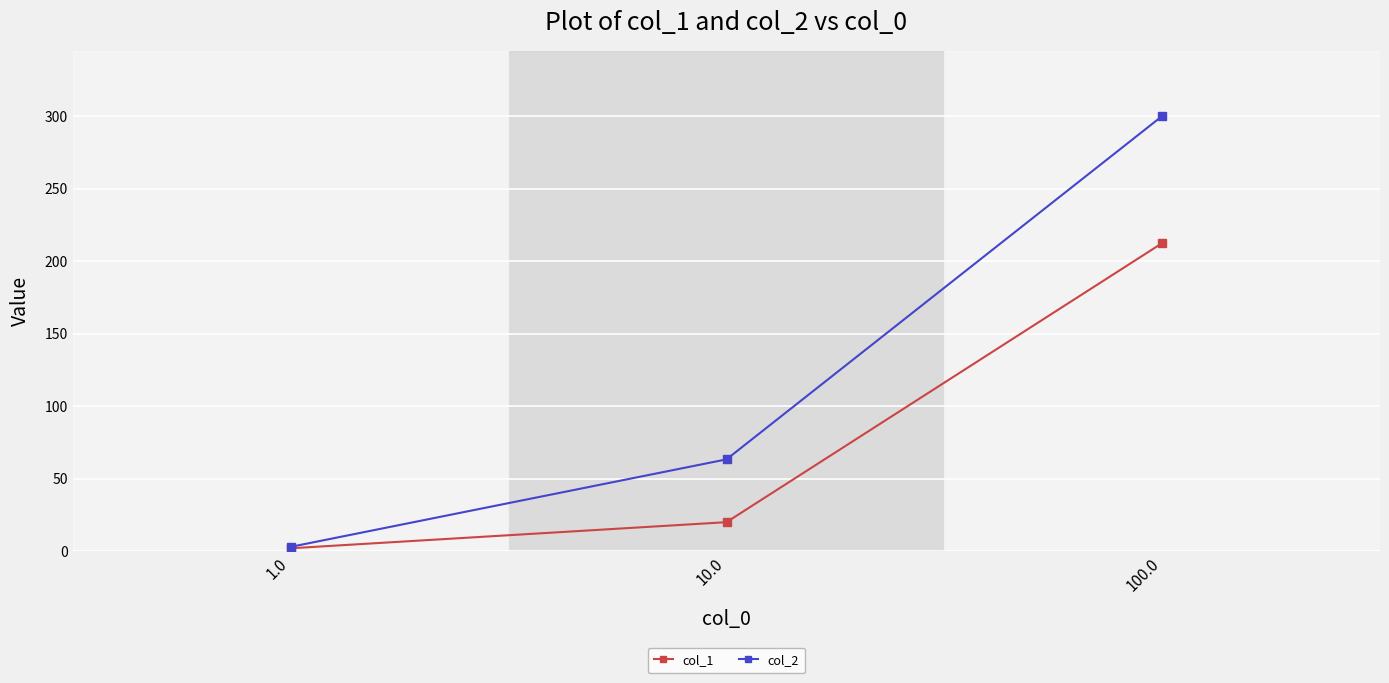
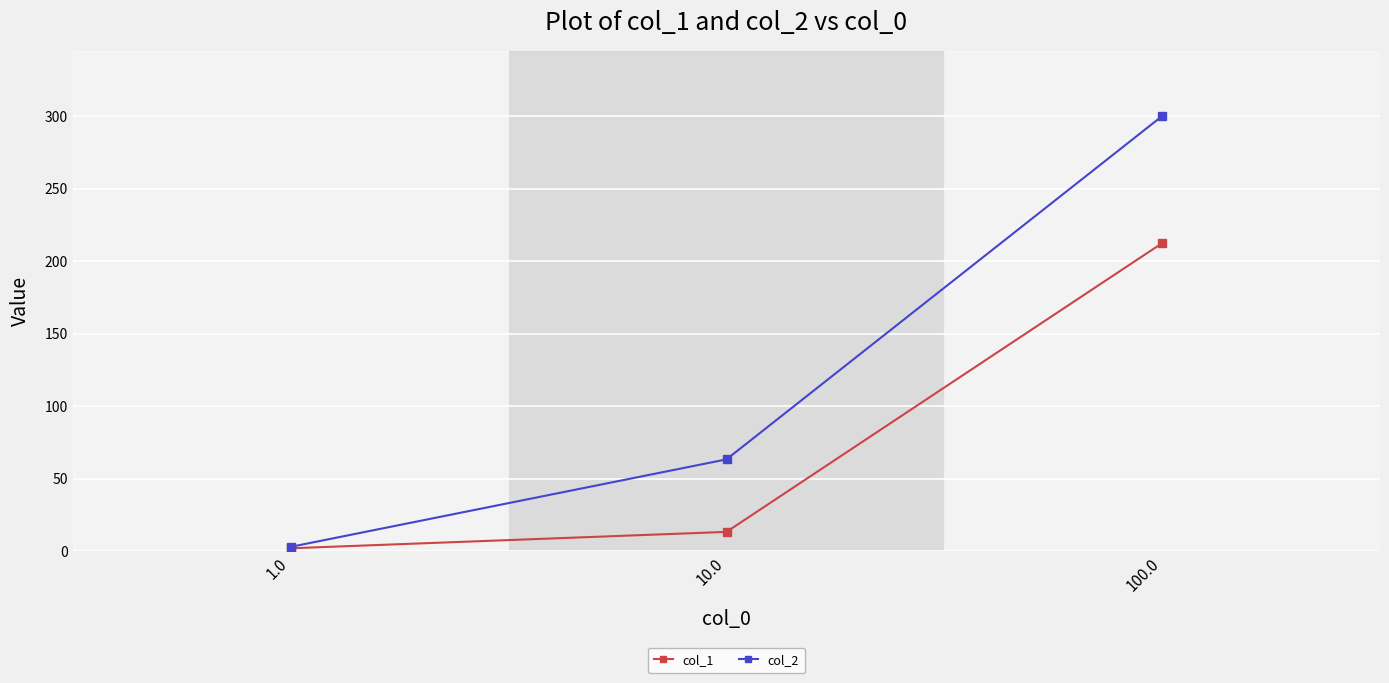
col_1, 10.0: 20 -> 13
